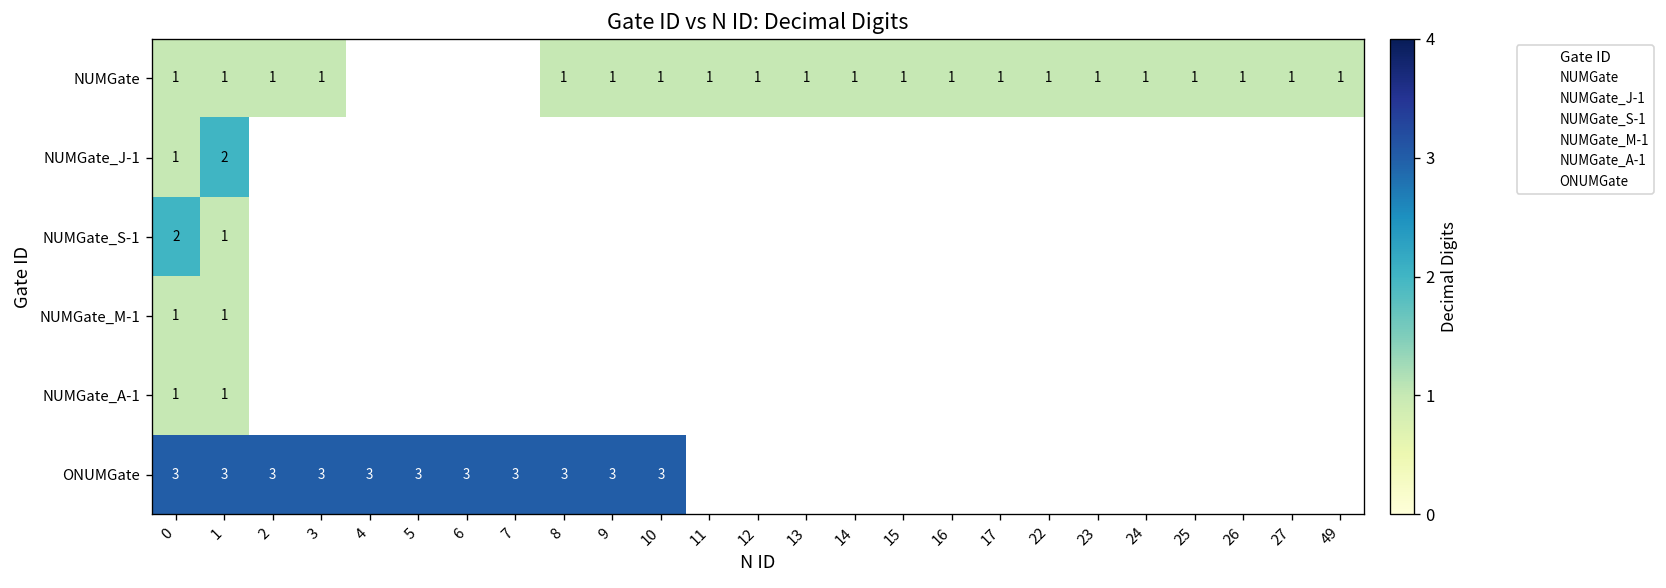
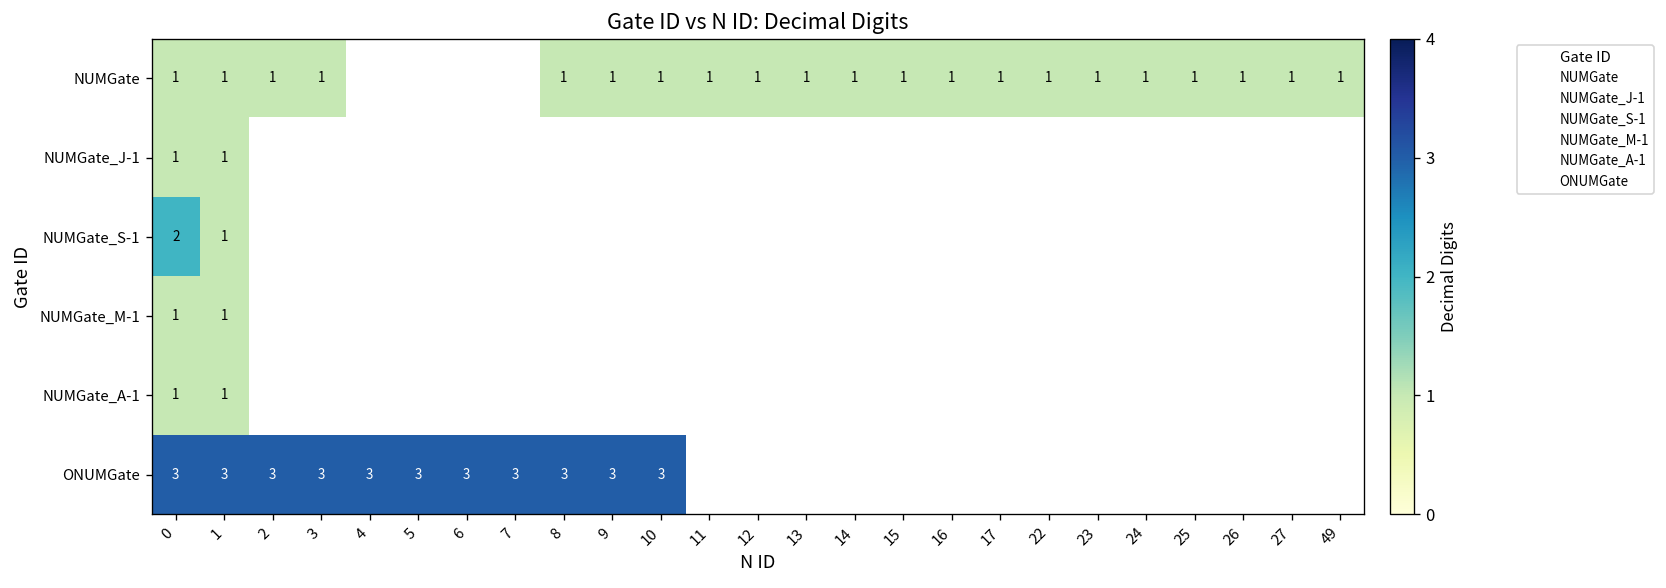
NUMGate_J-1, 1: 2 -> 1
